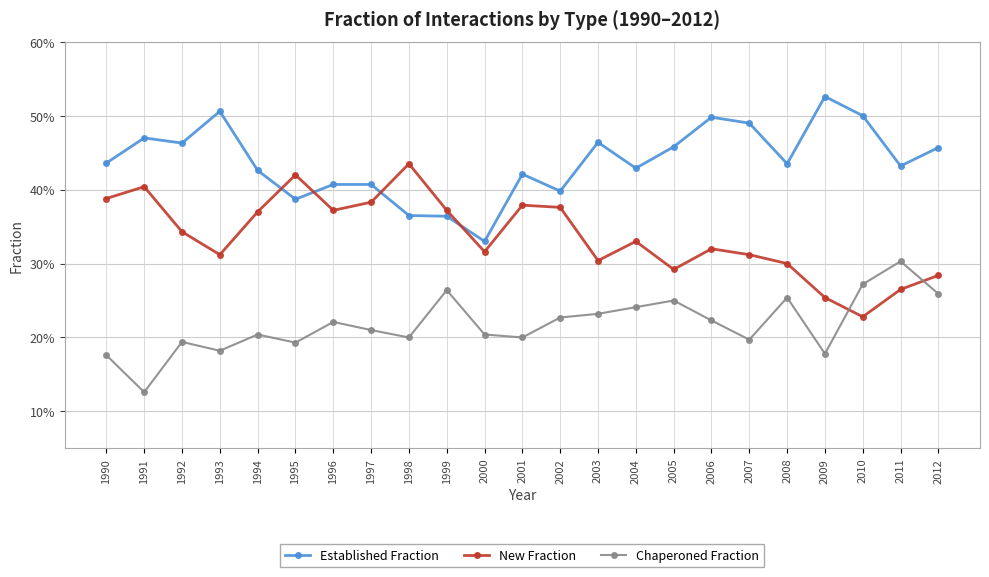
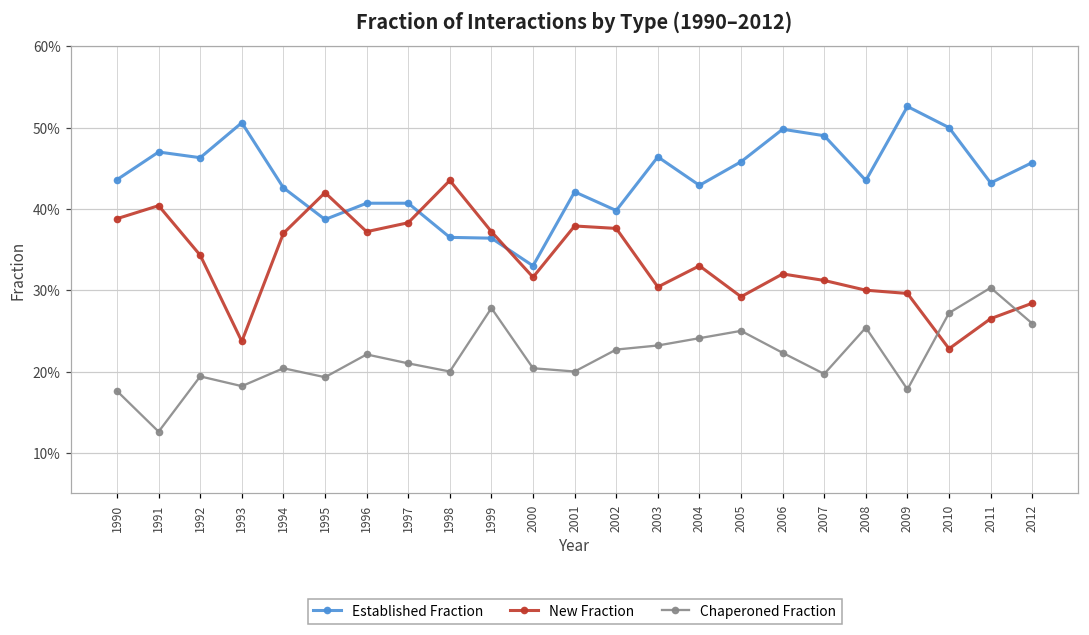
New Fraction, 1993: 31% -> 24%
Chaperoned Fraction, 1999: 26% -> 28%
New Fraction, 2009: 25% -> 30%
